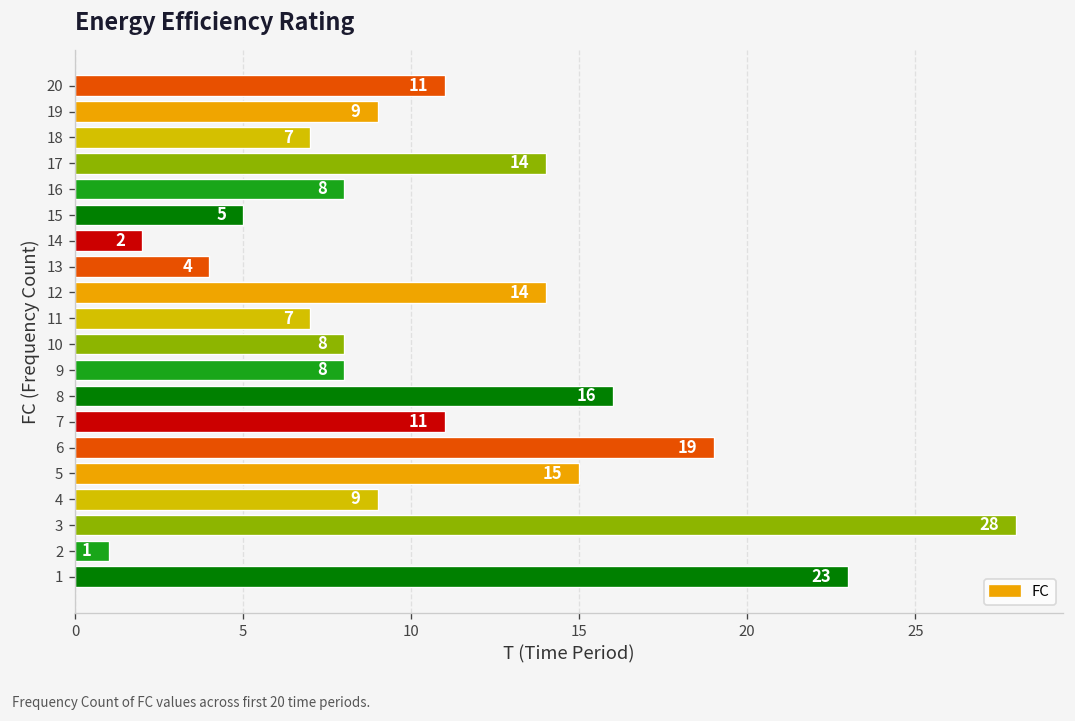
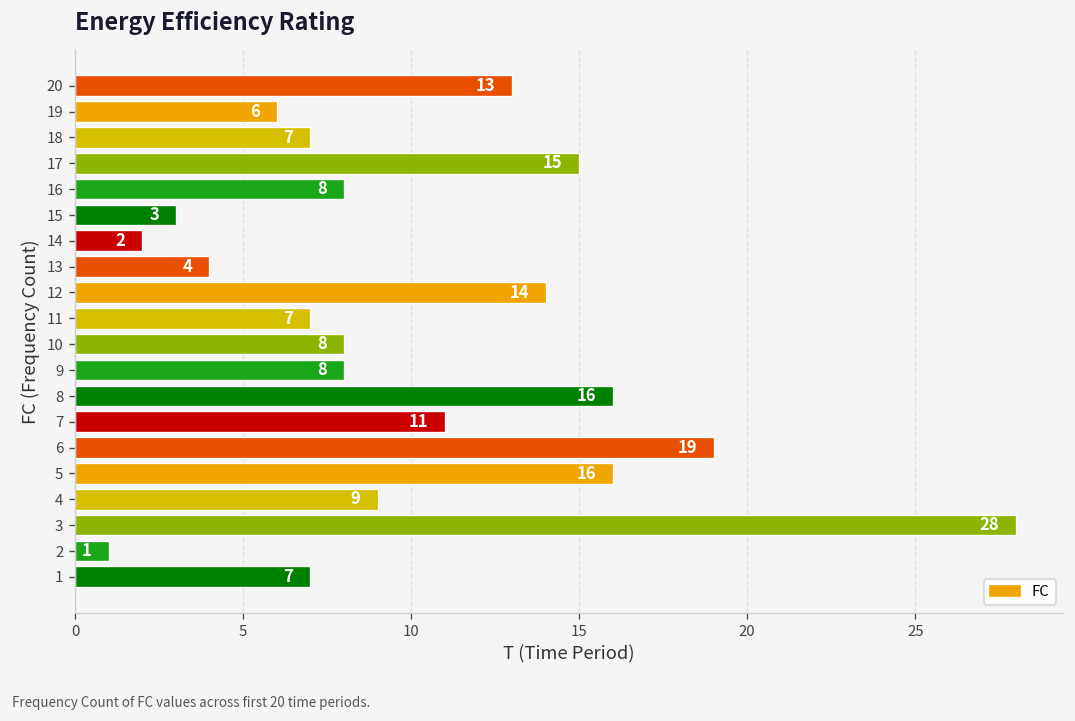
20: 11 -> 13
19: 9 -> 6
17: 14 -> 15
15: 5 -> 3
5: 15 -> 16
1: 23 -> 7
